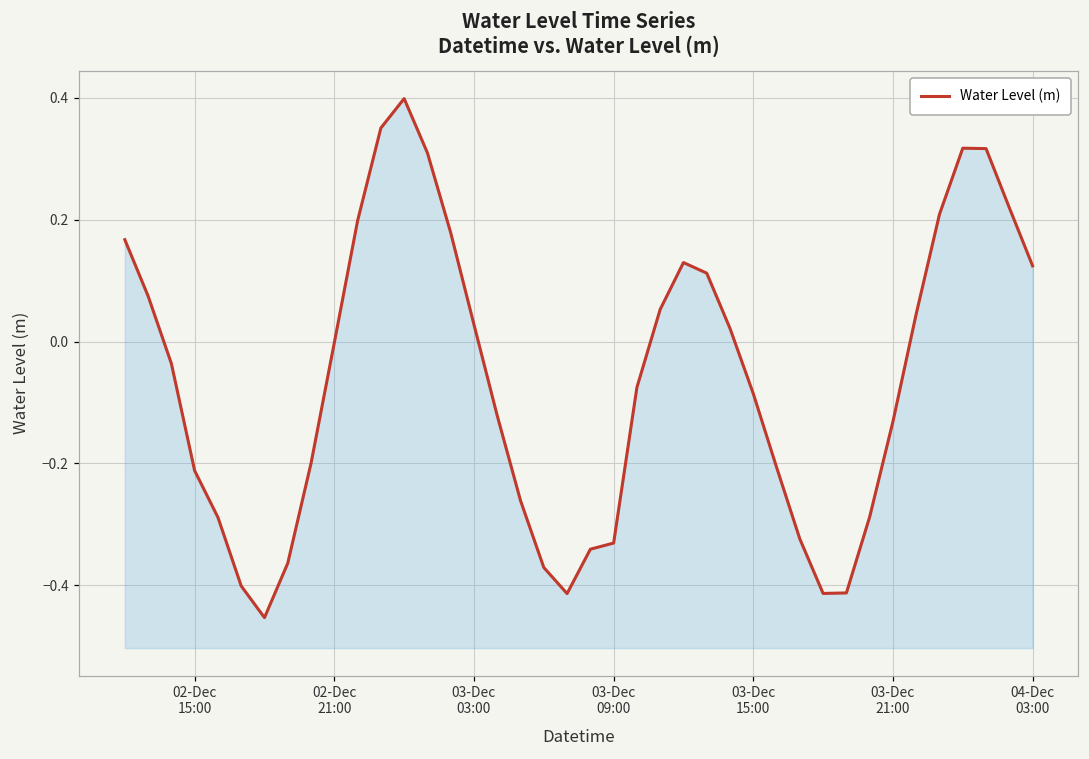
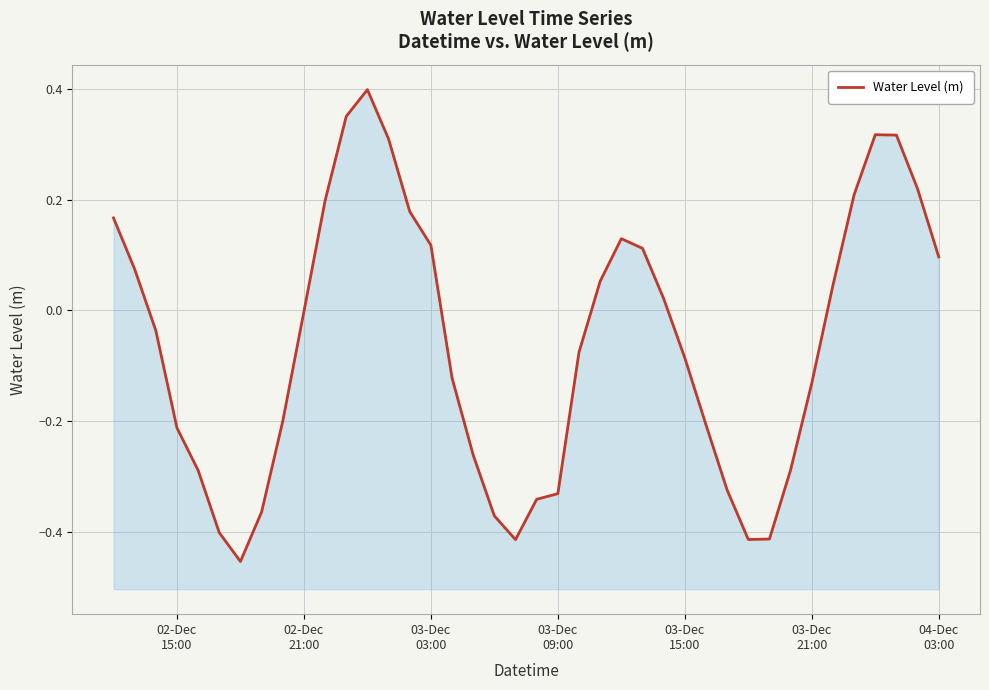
03-Dec 03:00: 0.03 -> 0.12
04-Dec 03:00: 0.12 -> 0.10
